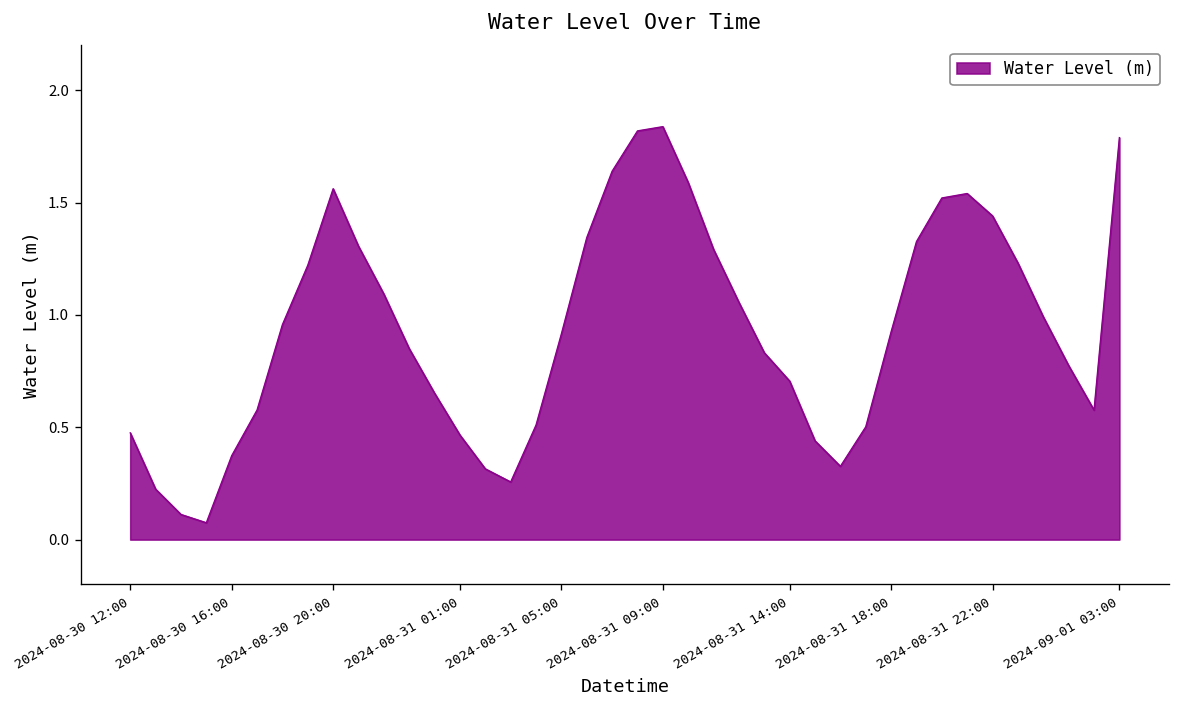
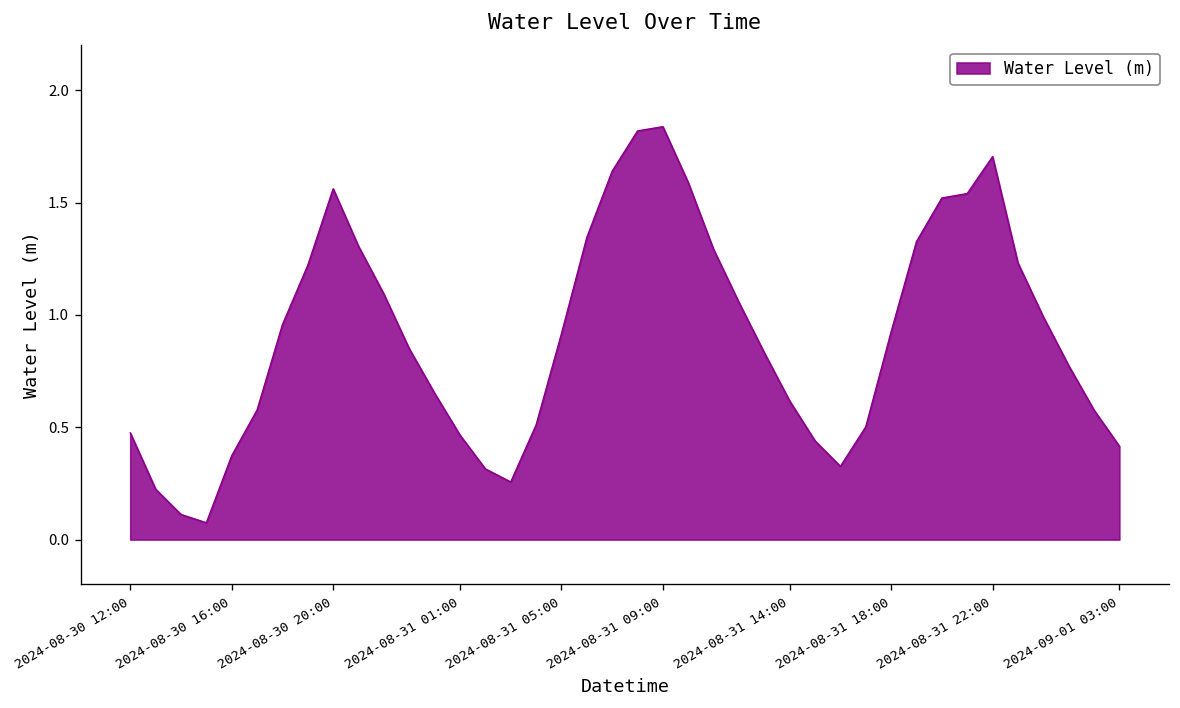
2024-08-31 14:00: 0.71 -> 0.62
2024-08-31 22:00: 1.44 -> 1.71
2024-09-01 03:00: 1.79 -> 0.42
